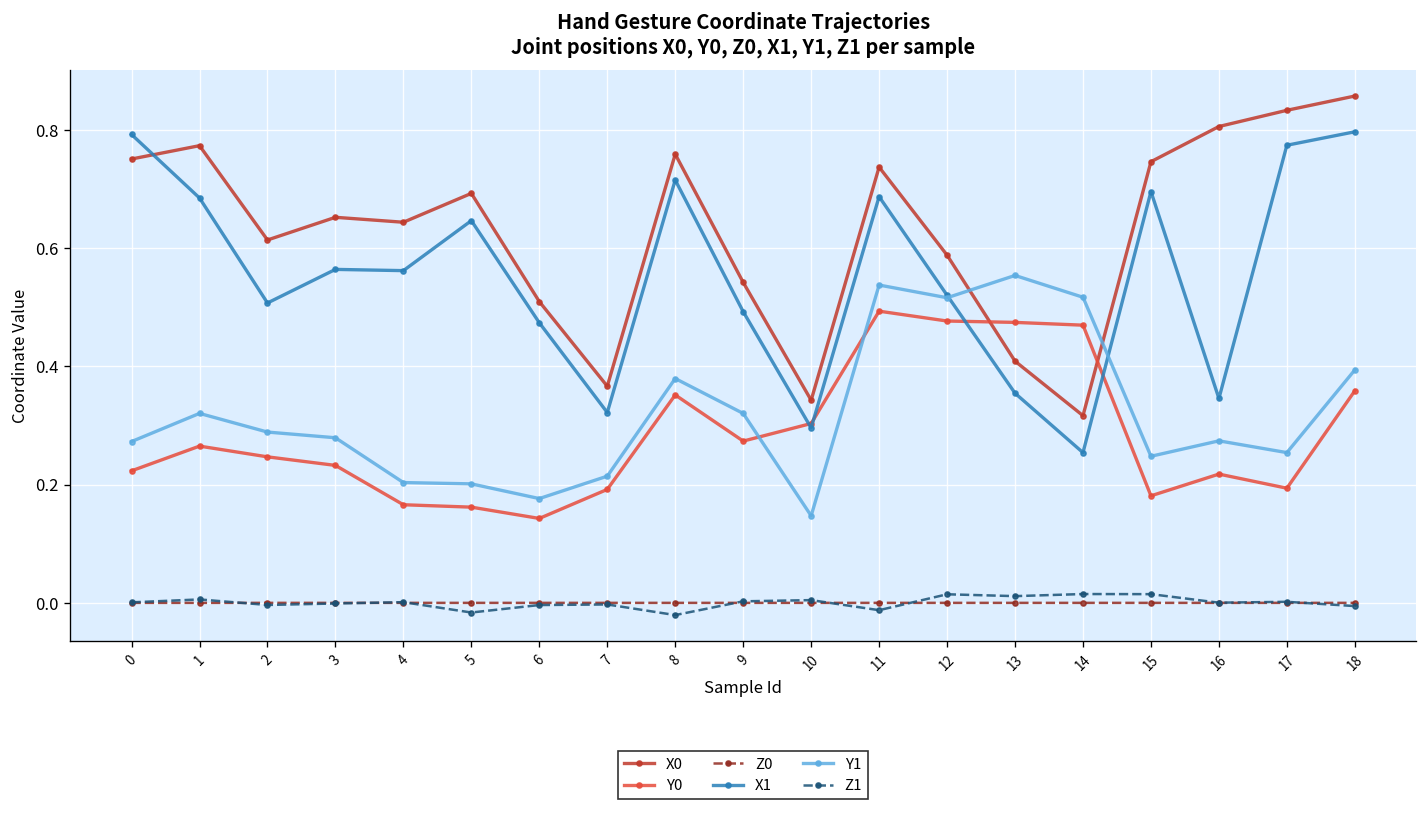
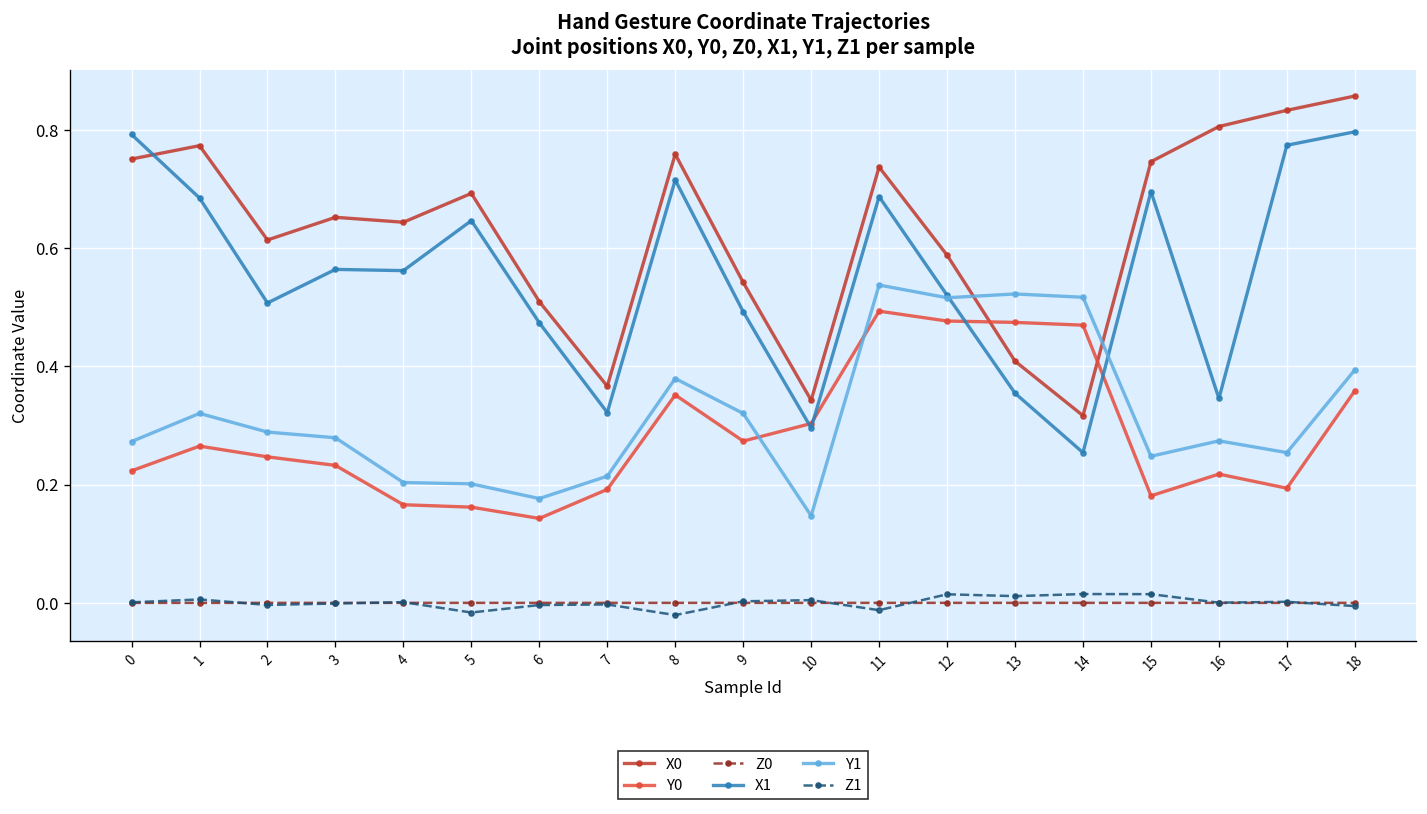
Y1, 13: 0.55 -> 0.52
